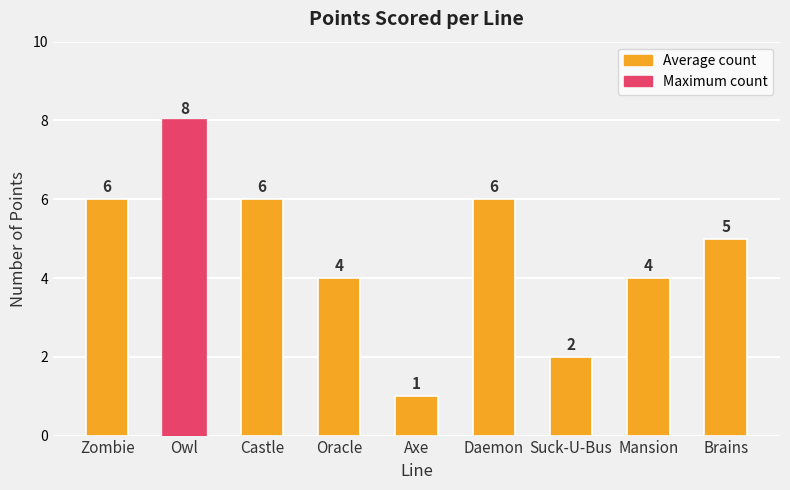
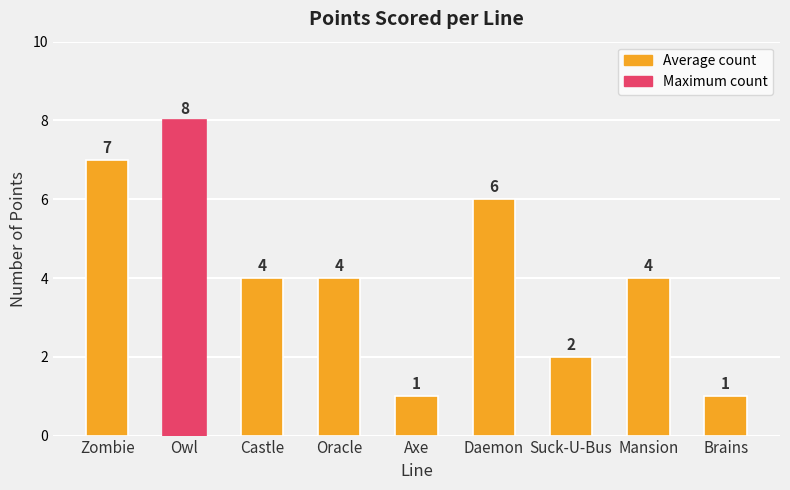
Zombie: 6 -> 7
Castle: 6 -> 4
Brains: 5 -> 1
